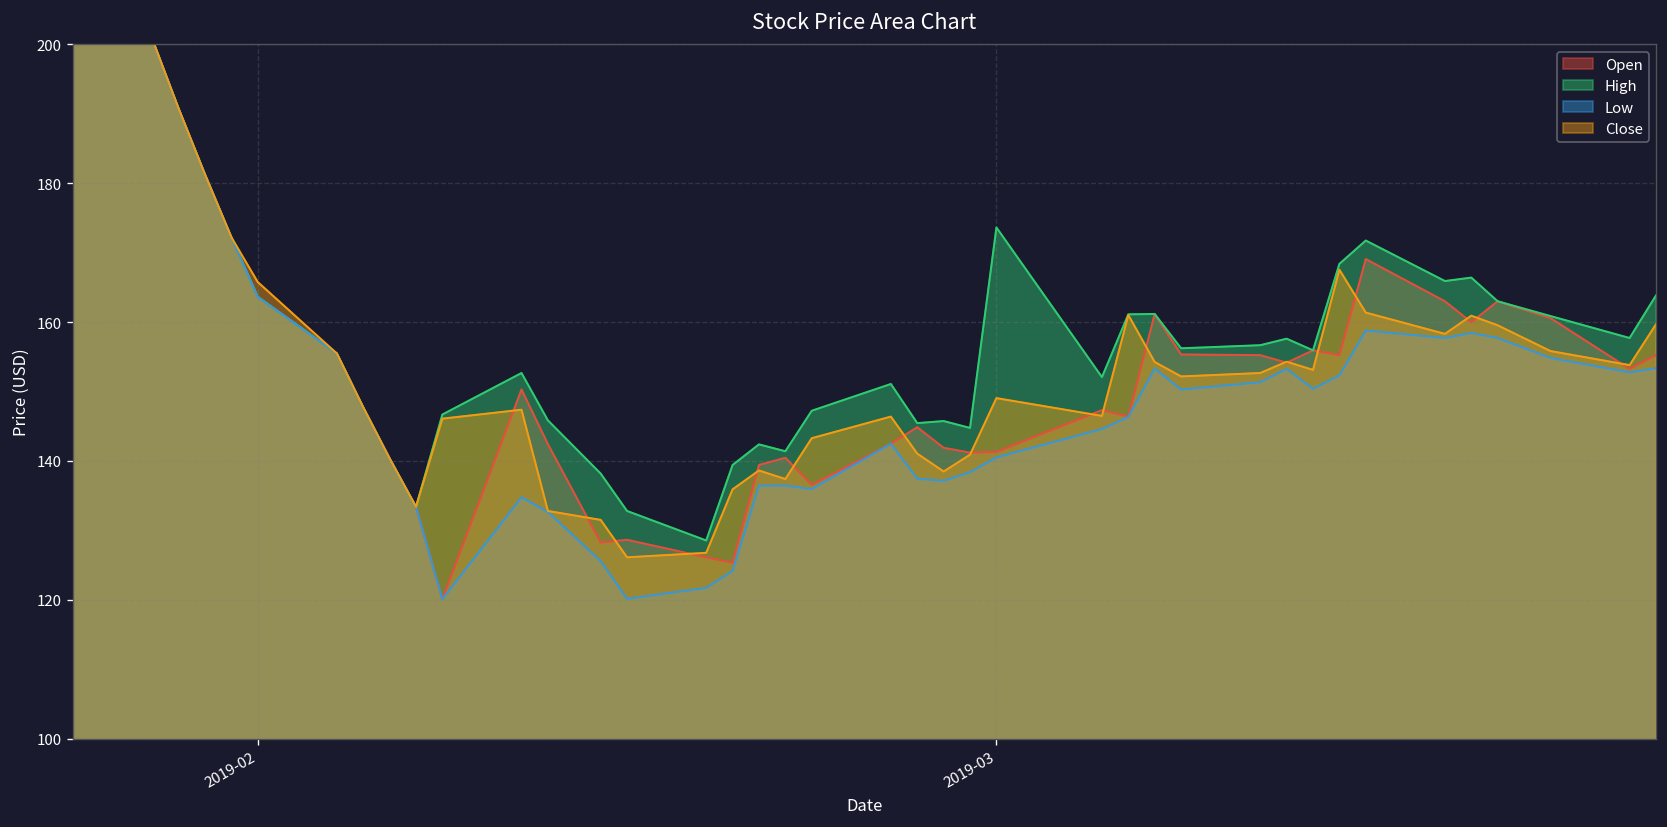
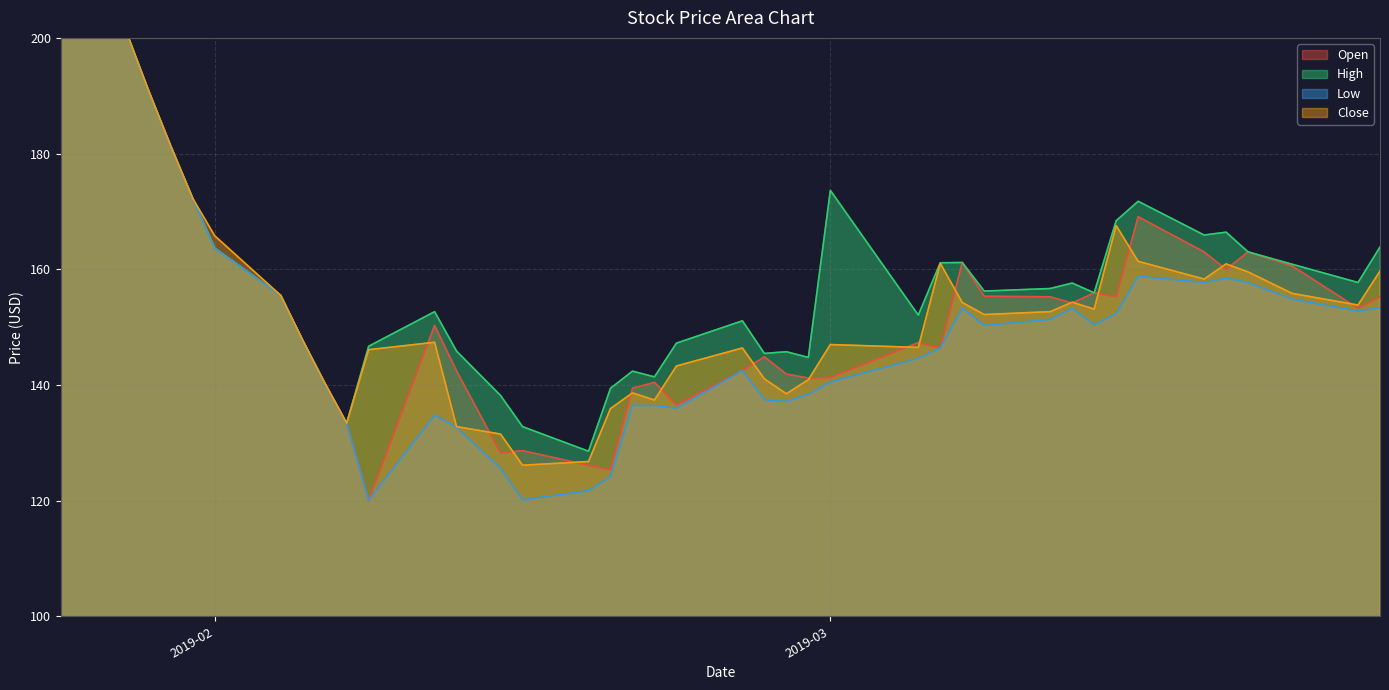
Close, 2019-03: 149 -> 147
